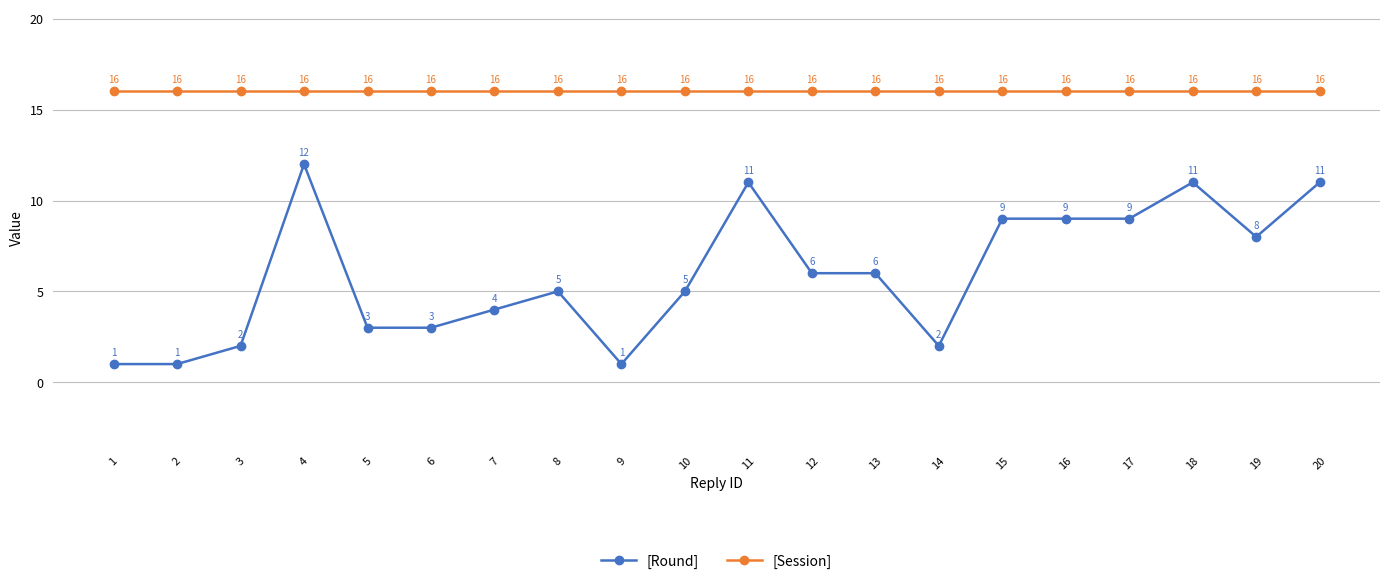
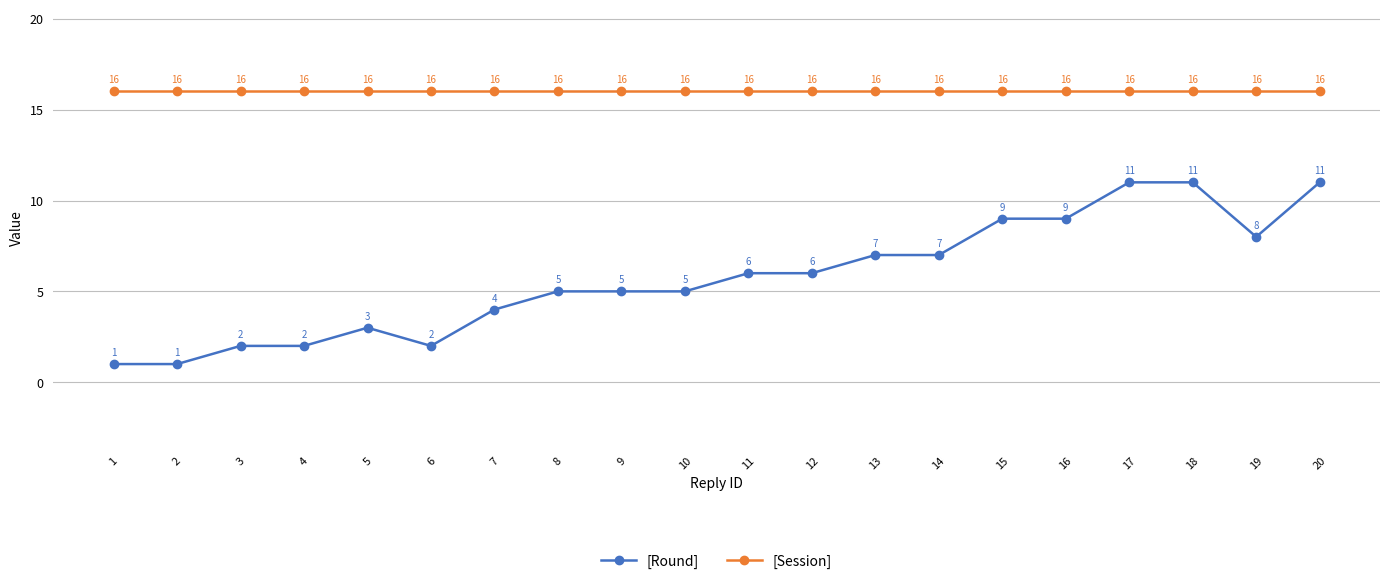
[Round], 4: 12 -> 2
[Round], 6: 3 -> 2
[Round], 9: 1 -> 5
[Round], 11: 11 -> 6
[Round], 13: 6 -> 7
[Round], 14: 2 -> 7
[Round], 17: 9 -> 11
